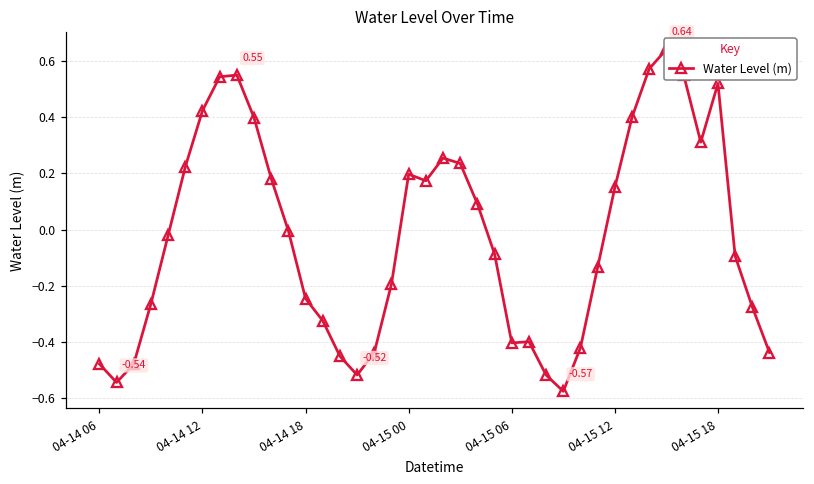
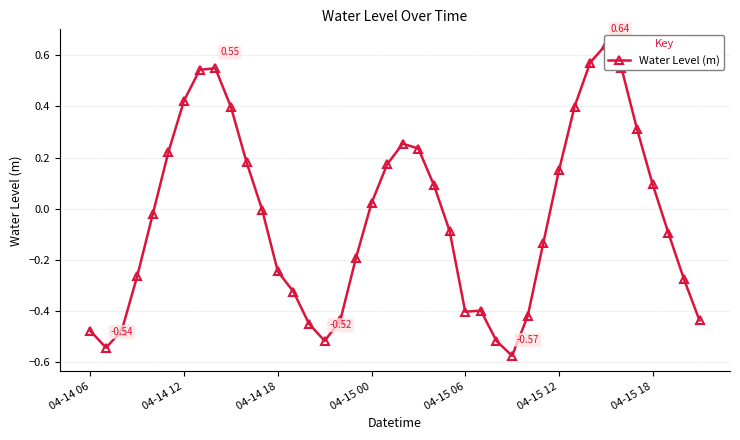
04-15 00: 0.20 -> 0.02
04-15 18: 0.52 -> 0.09
